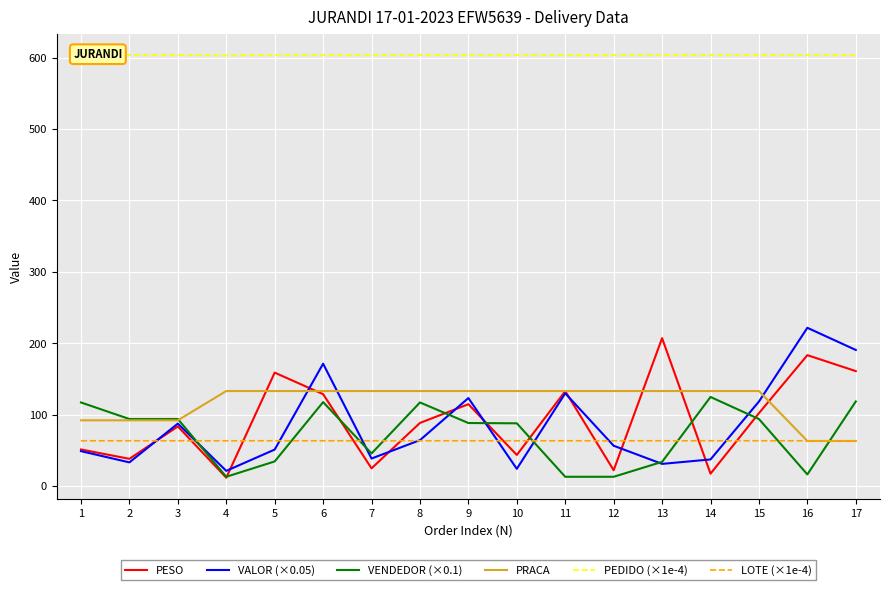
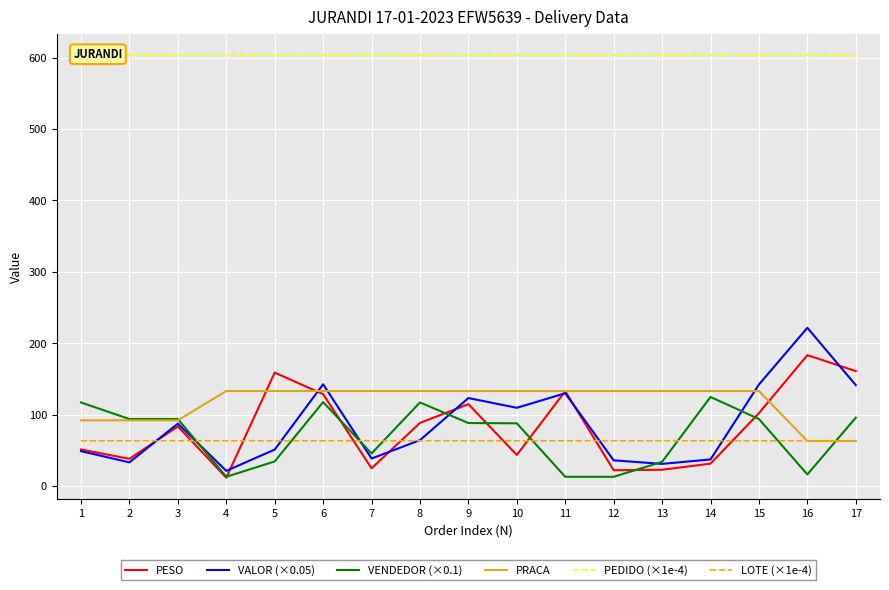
VALOR (×0.05), 6: 170 -> 140
VALOR (×0.05), 10: 20 -> 110
VALOR (×0.05), 12: 60 -> 40
PESO, 13: 210 -> 20
PESO, 14: 20 -> 30
VALOR (×0.05), 15: 120 -> 140
VALOR (×0.05), 17: 190 -> 140
VENDEDOR (×0.1), 17: 120 -> 100
